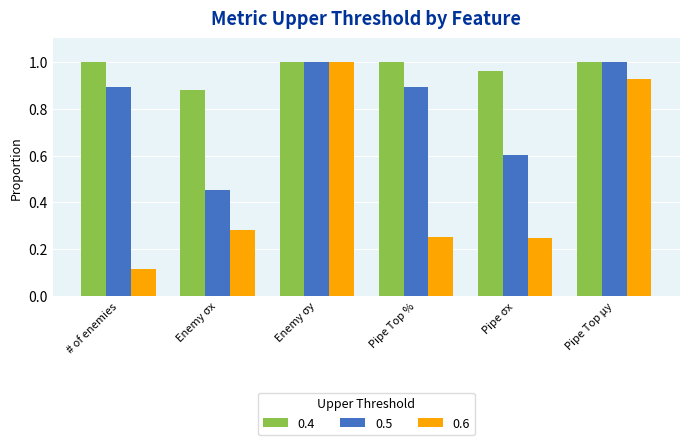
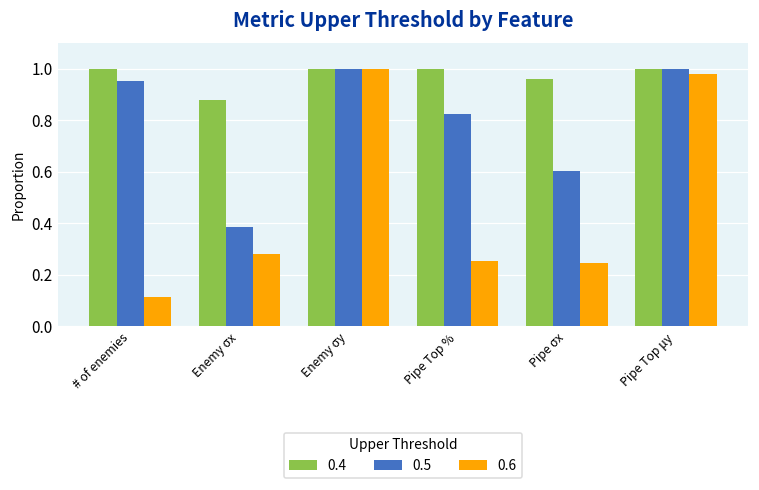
0.5, # of enemies: 0.89 -> 0.95
0.5, Enemy σx: 0.45 -> 0.39
0.5, Pipe Top %: 0.89 -> 0.82
0.6, Pipe Top μy: 0.93 -> 0.98
